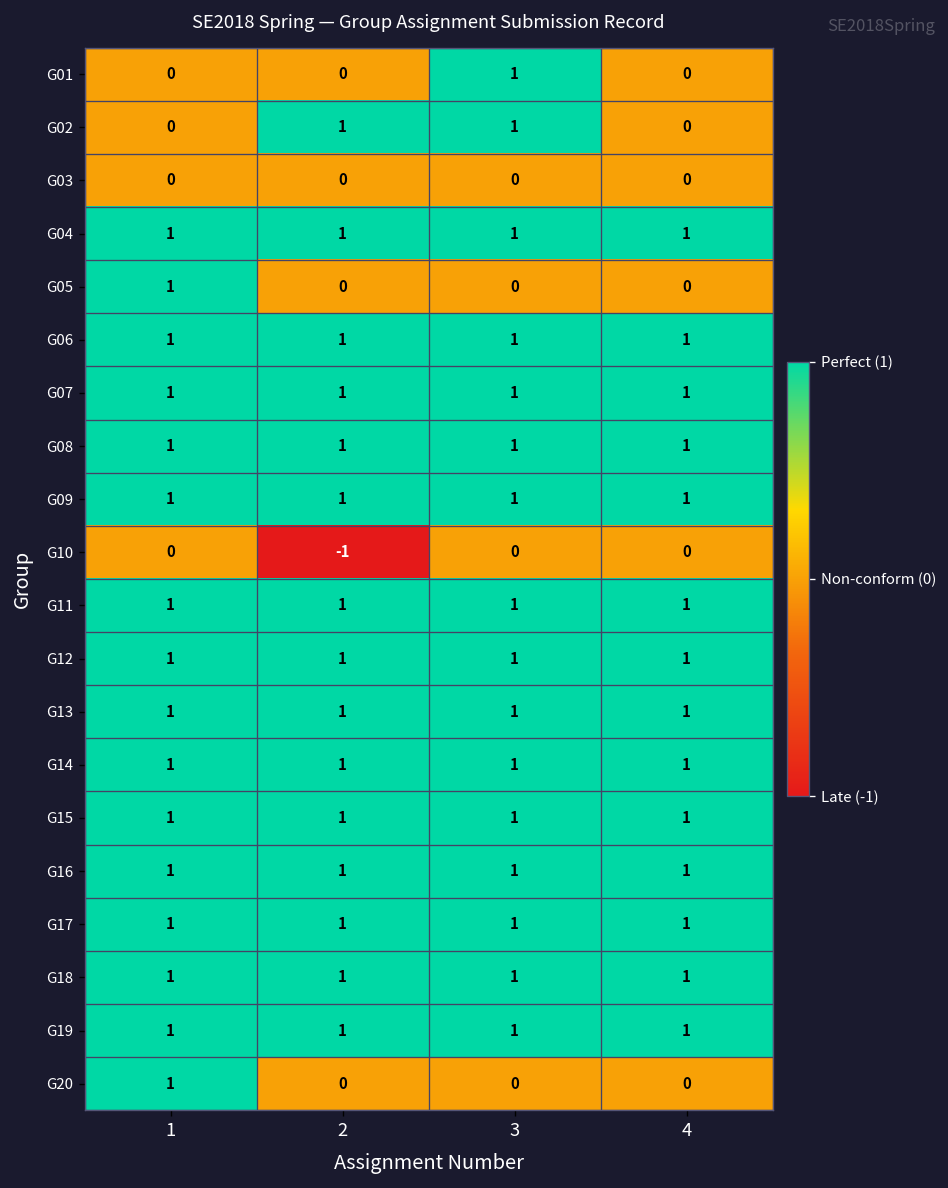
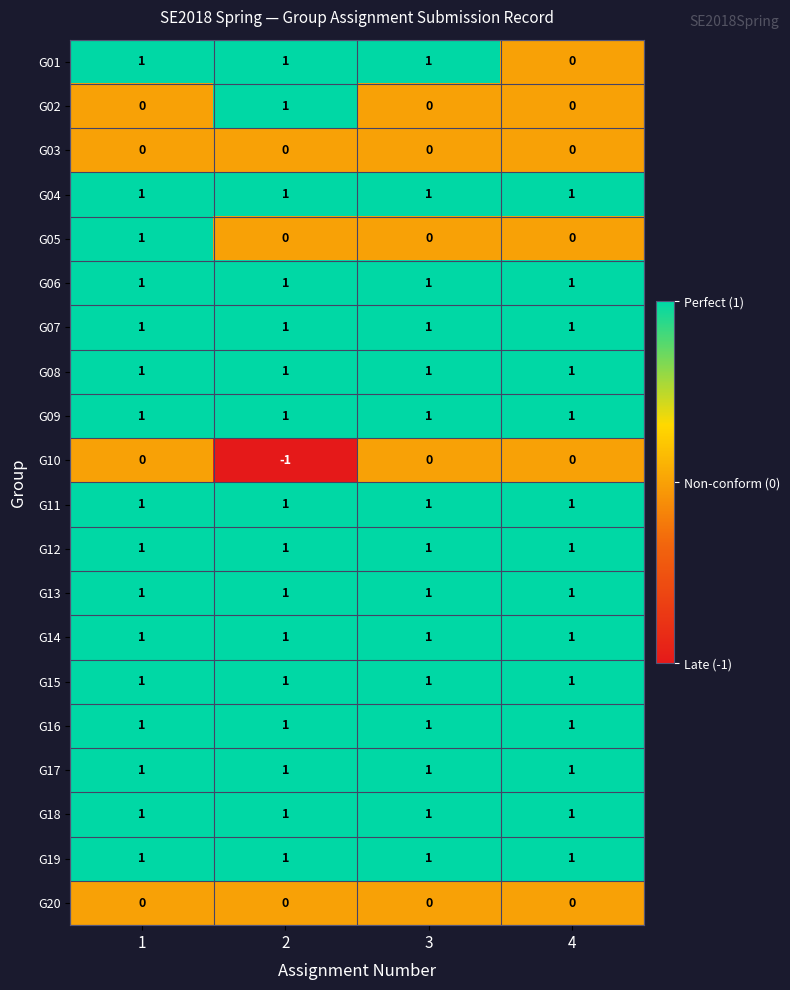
G01, 1: 0 -> 1
G01, 2: 0 -> 1
G02, 3: 1 -> 0
G20, 1: 1 -> 0
